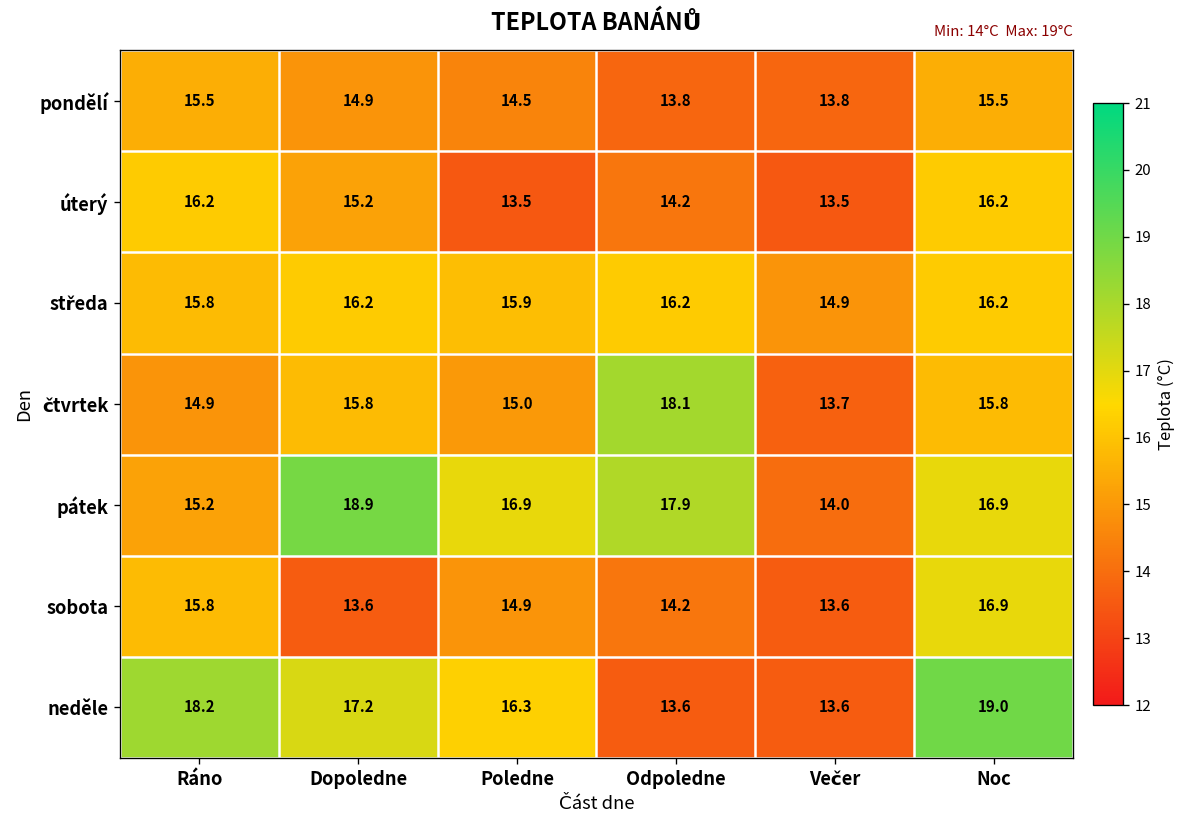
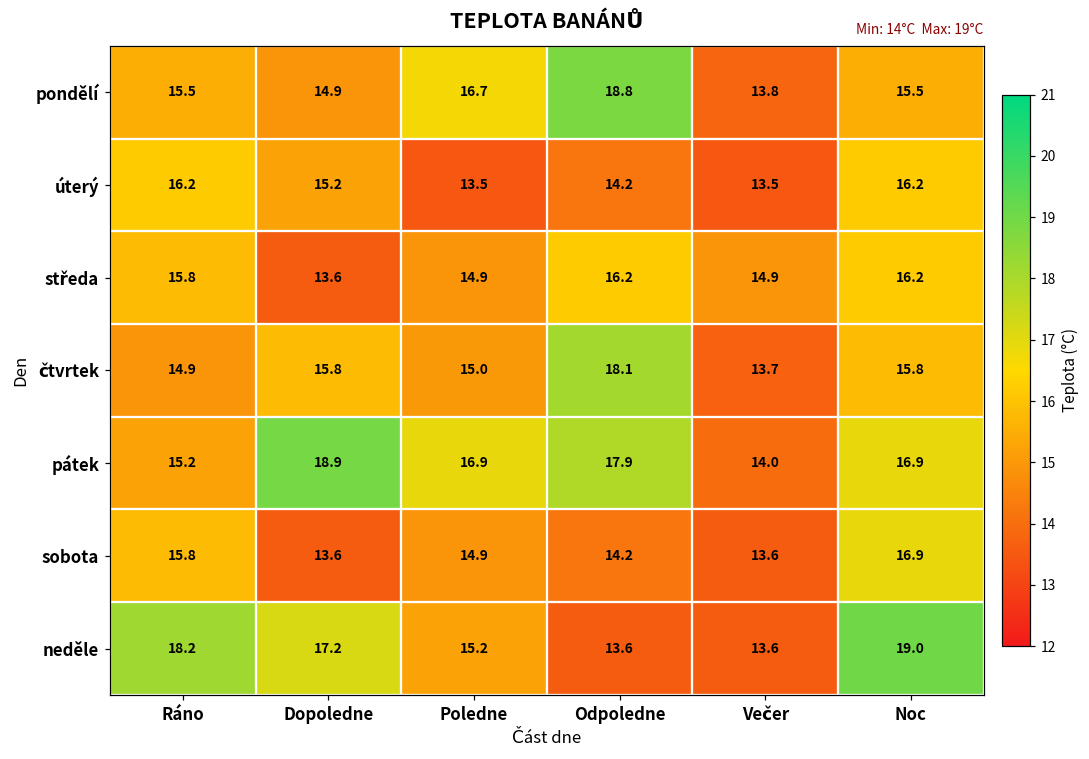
pondělí, Poledne: 14.5 -> 16.7
pondělí, Odpoledne: 13.8 -> 18.8
středa, Dopoledne: 16.2 -> 13.6
středa, Poledne: 15.9 -> 14.9
neděle, Poledne: 16.3 -> 15.2
